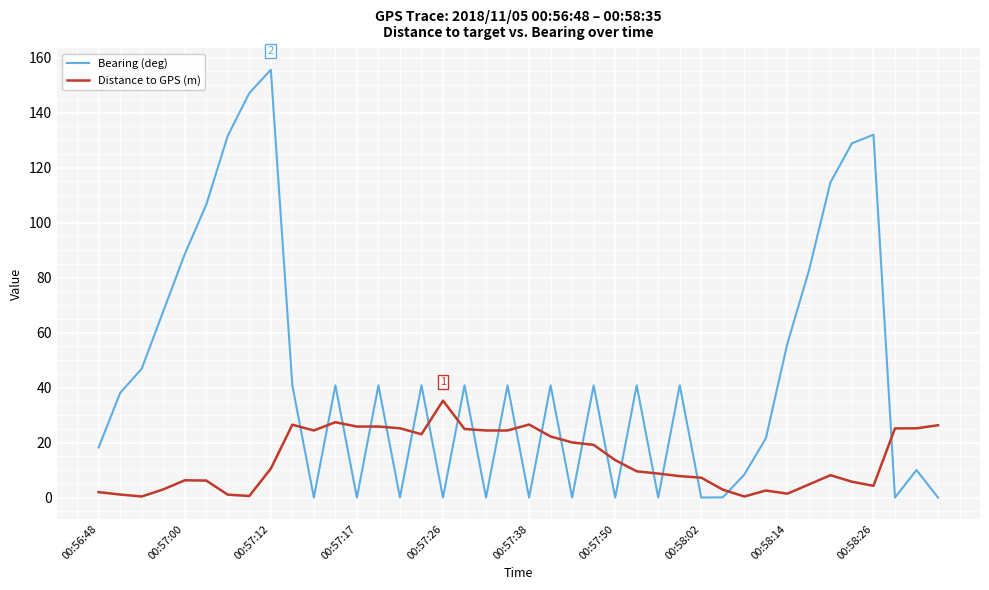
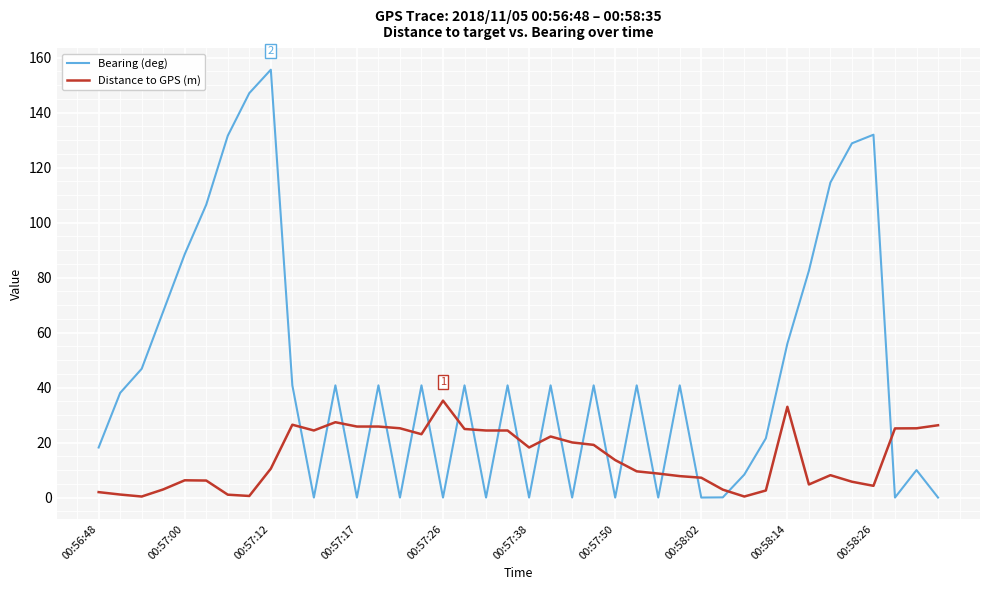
Distance to GPS (m), 00:57:38: 27 -> 18
Distance to GPS (m), 00:58:14: 1 -> 33
